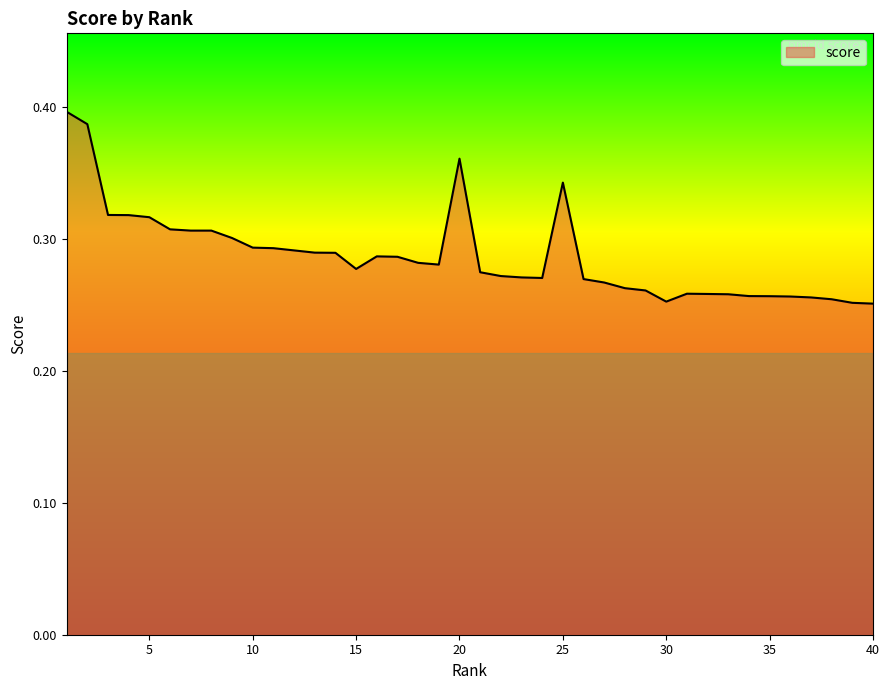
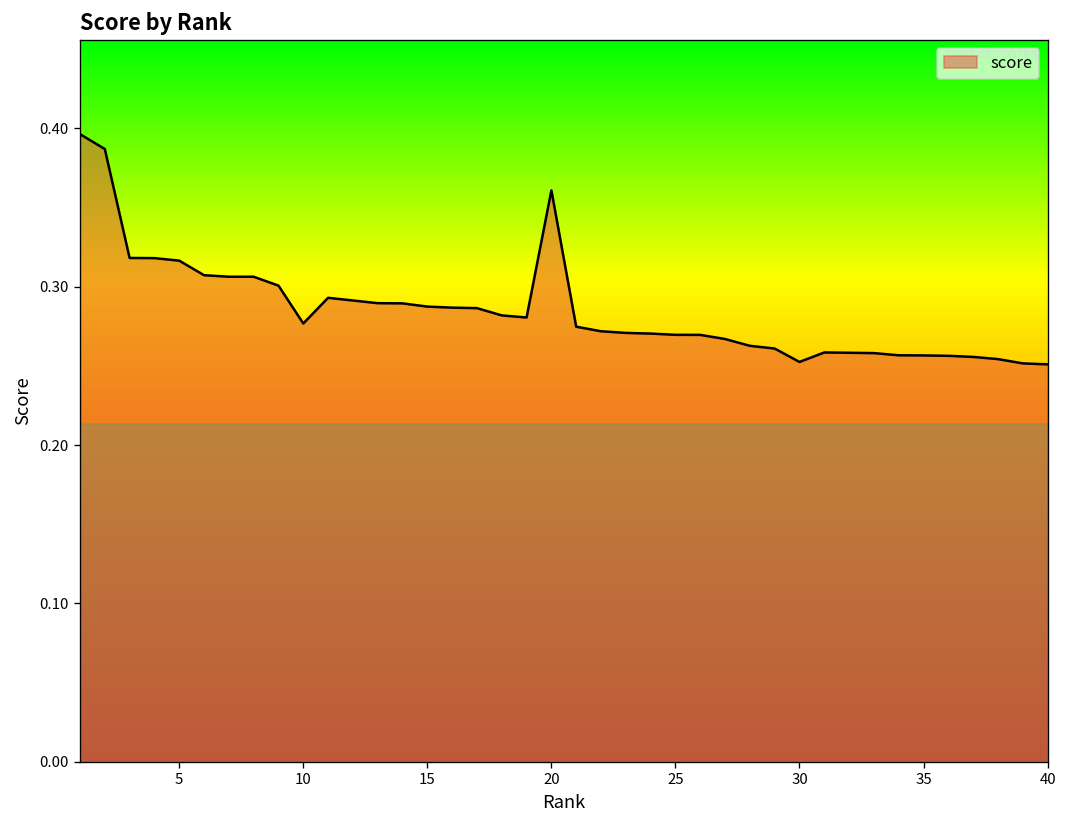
10: 0.293 -> 0.277
15: 0.277 -> 0.287
25: 0.343 -> 0.270
